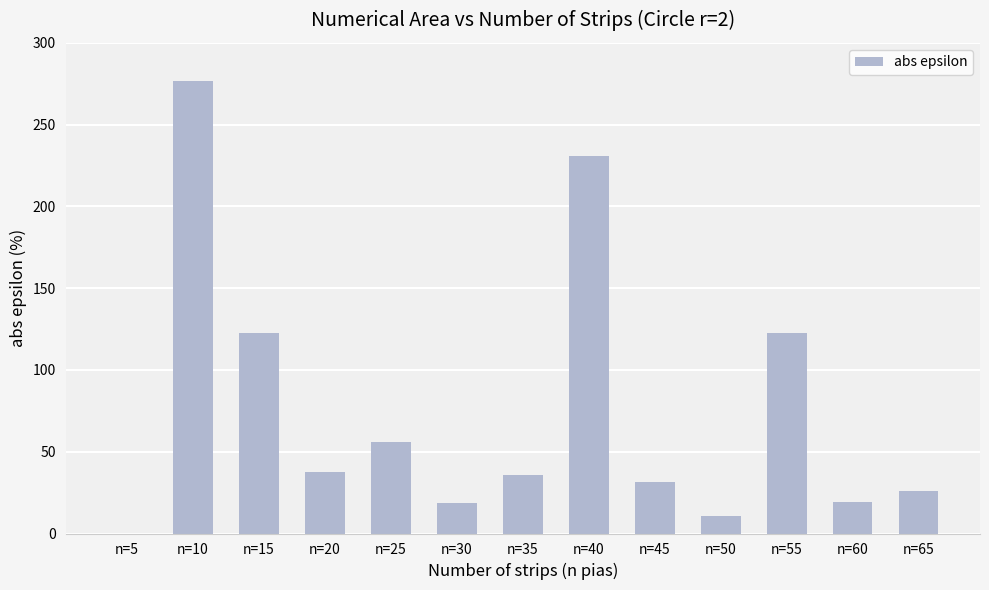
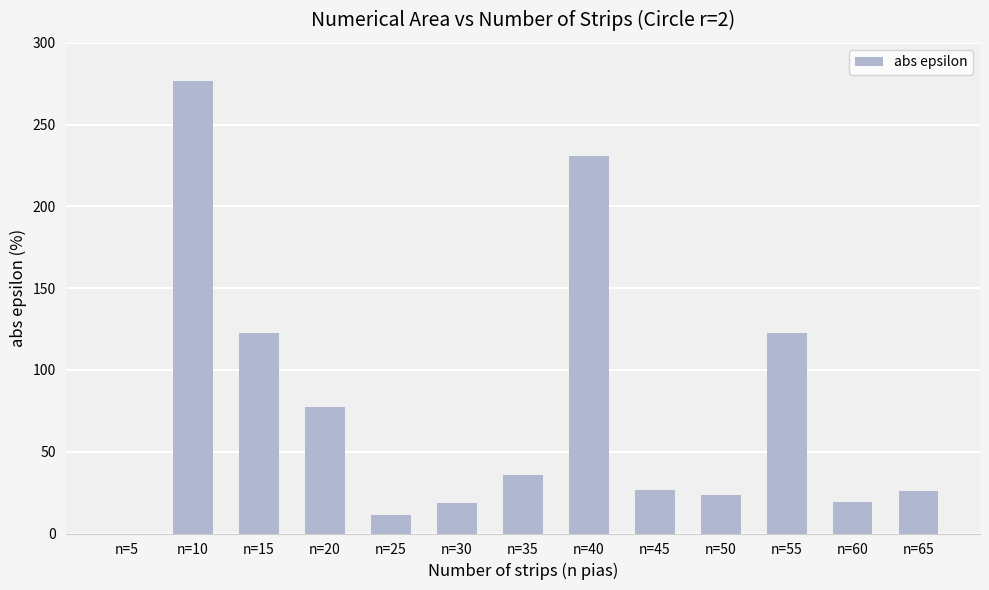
n=20: 38 -> 77
n=25: 56 -> 12
n=45: 32 -> 27
n=50: 11 -> 23
